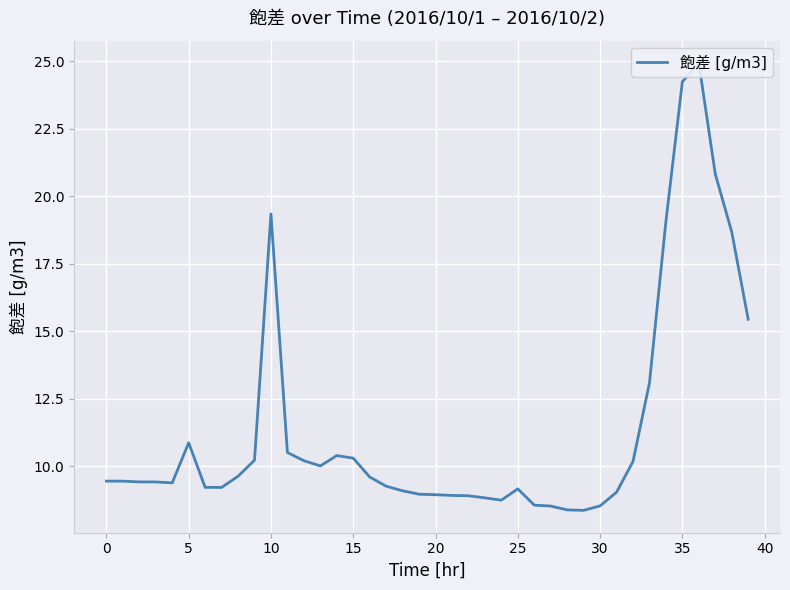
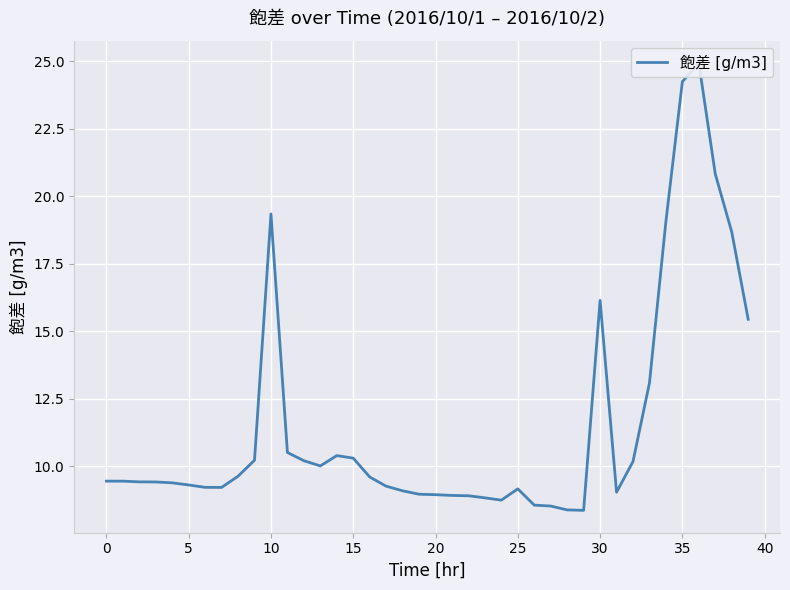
5: 10.9 -> 9.3
30: 8.5 -> 16.1
